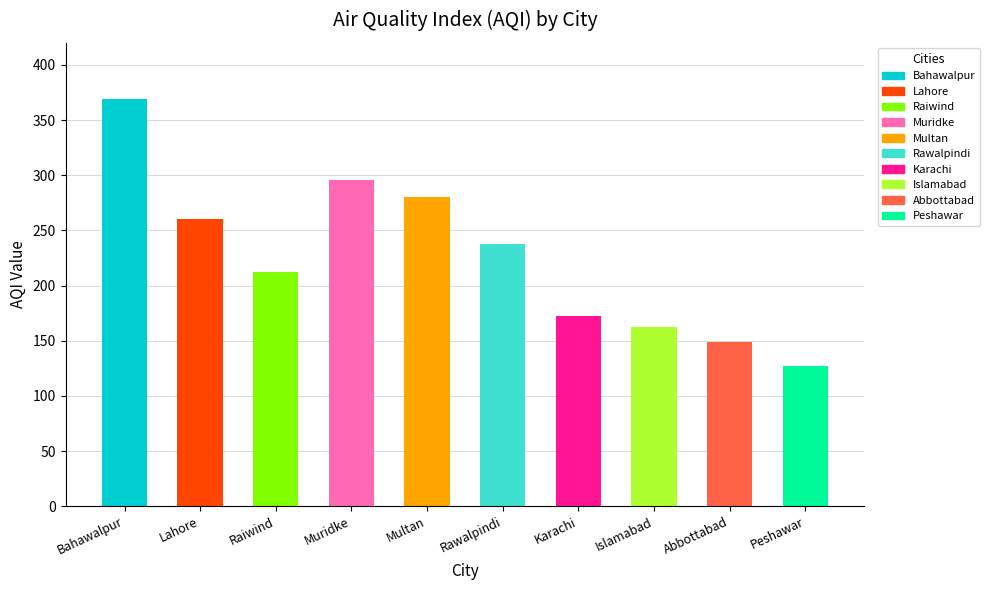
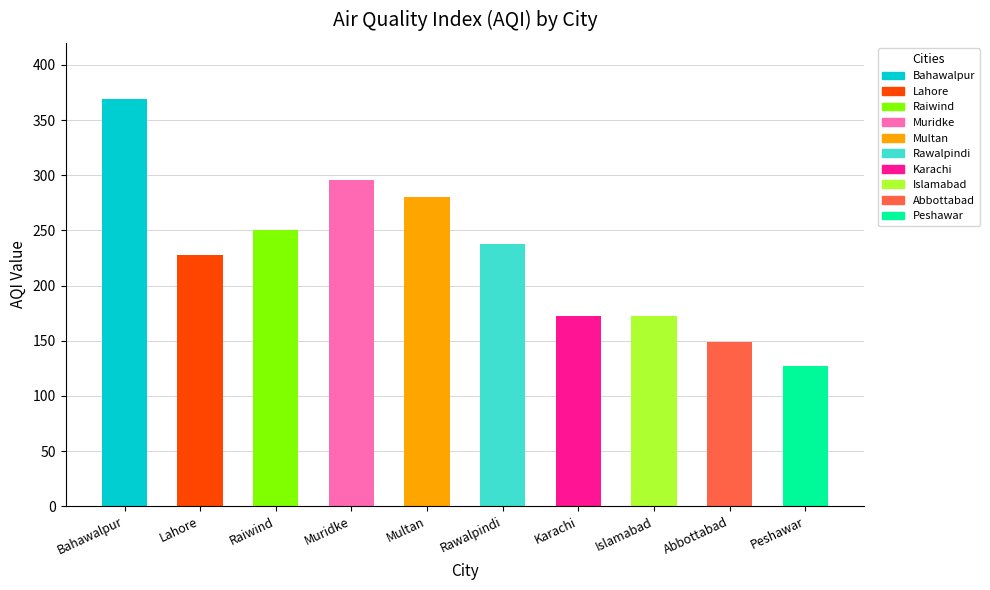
Lahore: 260 -> 228
Raiwind: 212 -> 250
Islamabad: 162 -> 172
